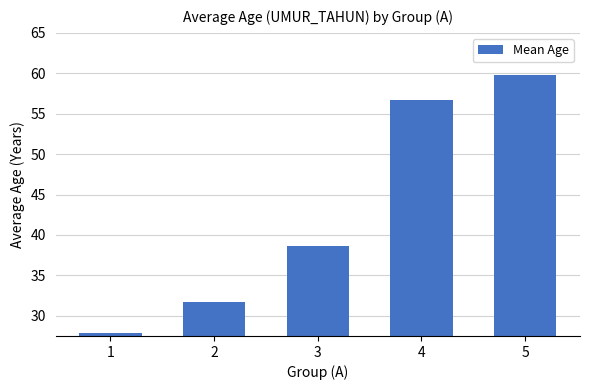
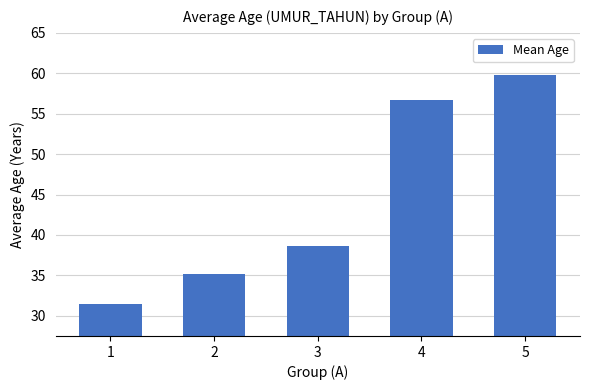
1: 28 -> 31
2: 32 -> 35
